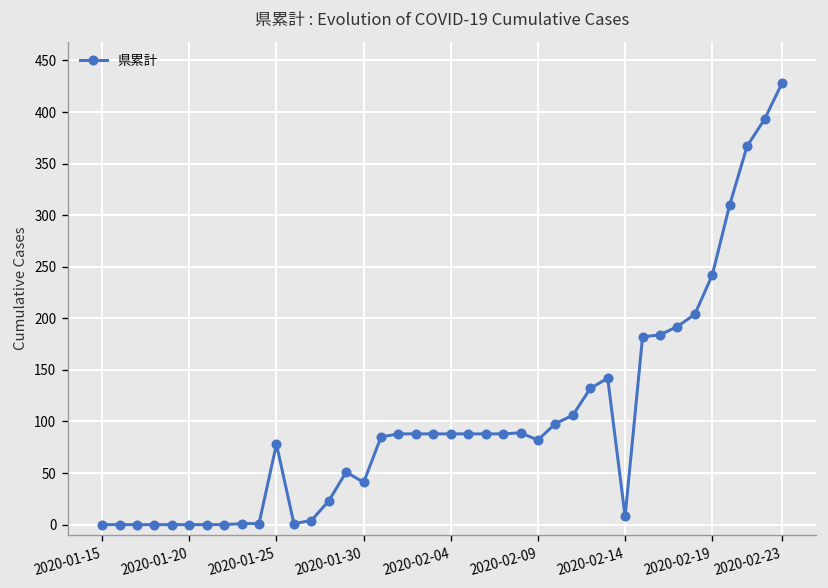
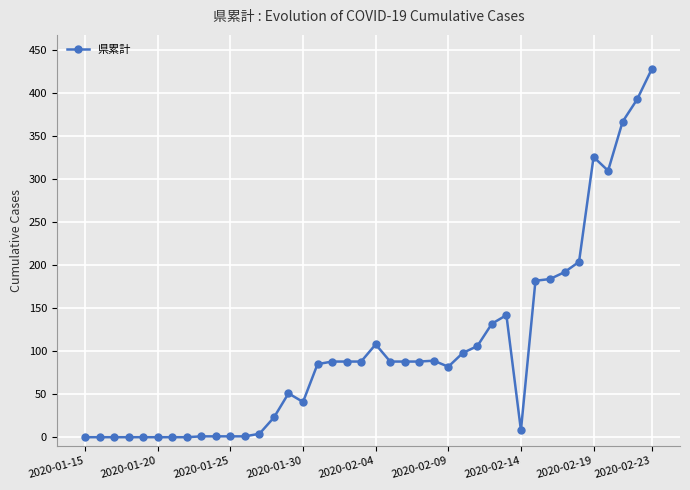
2020-01-25: 80 -> 0
2020-02-04: 90 -> 110
2020-02-19: 240 -> 330
